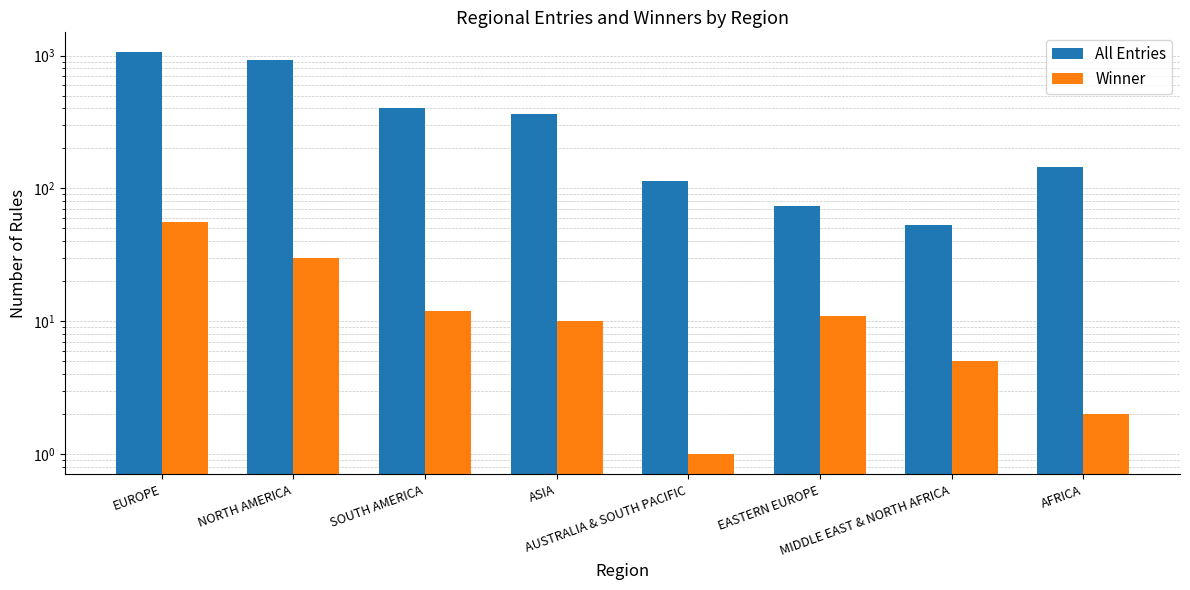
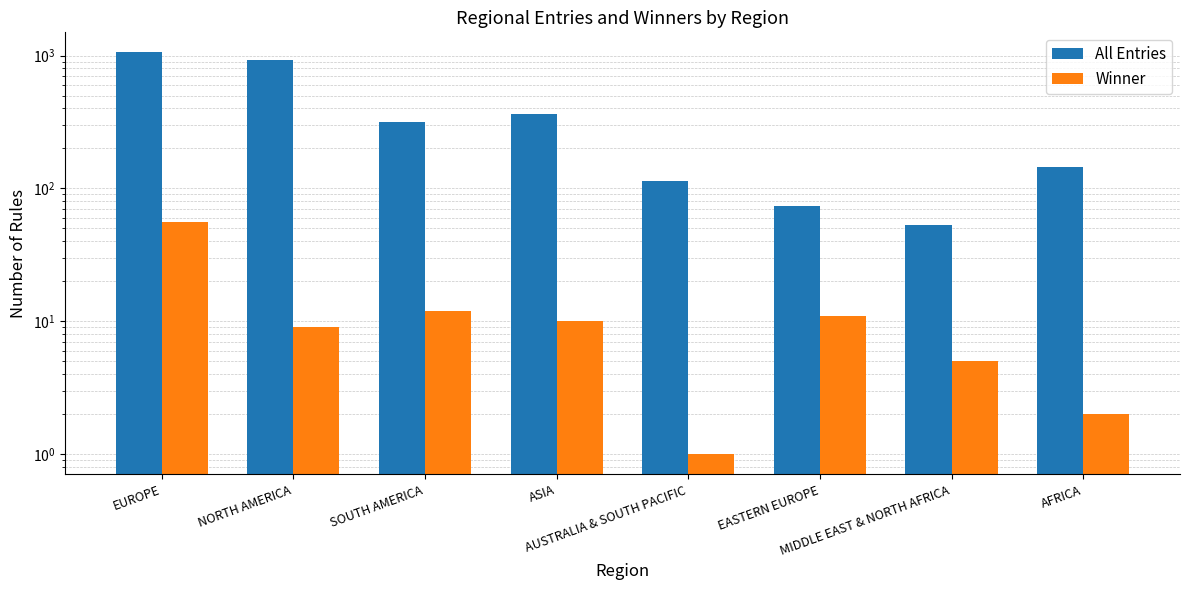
Winner, NORTH AMERICA: 30 -> 9
All Entries, SOUTH AMERICA: 400 -> 320
